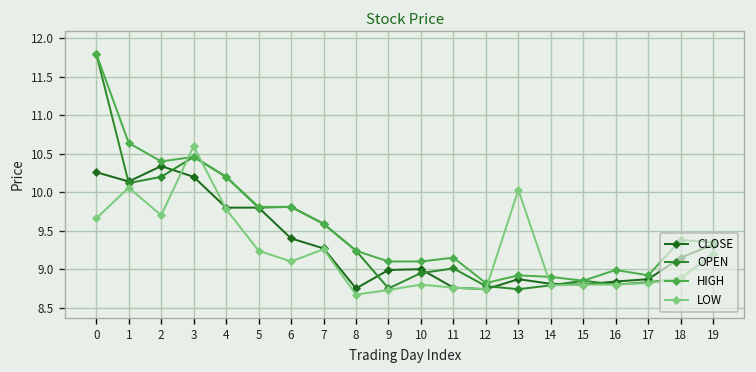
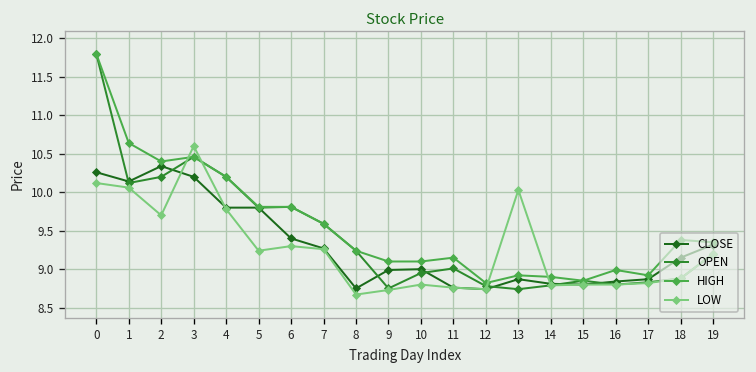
LOW, 0: 9.7 -> 10.1
LOW, 6: 9.1 -> 9.3
